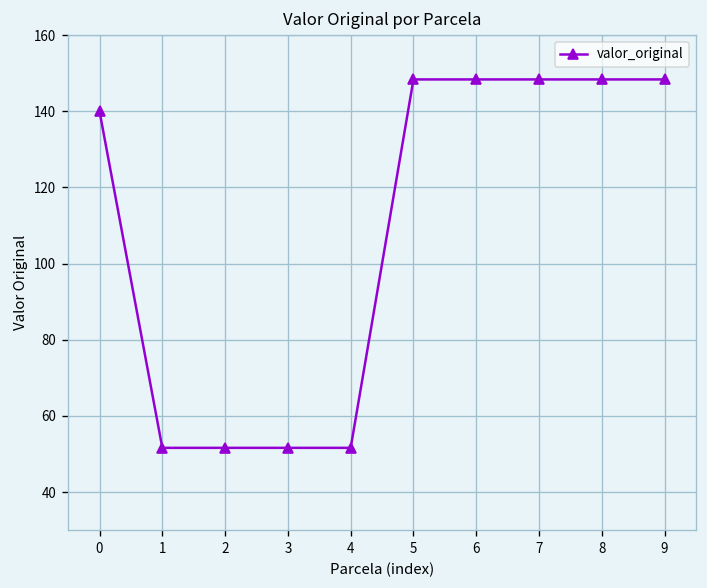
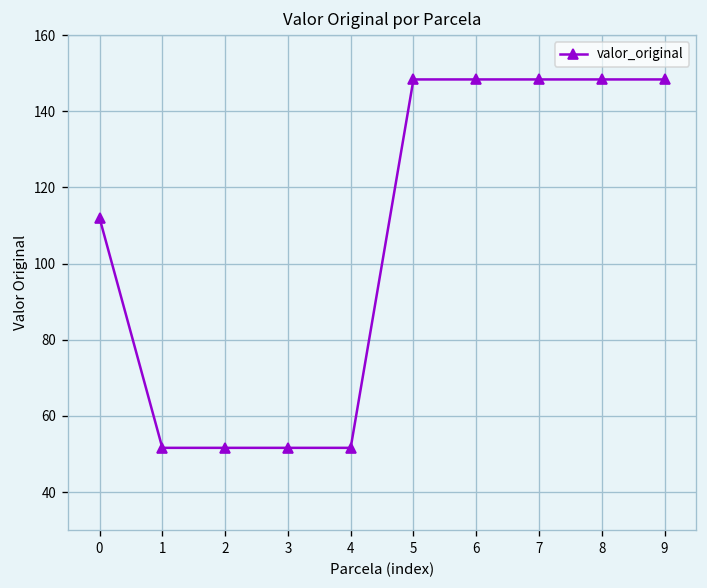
0: 140 -> 112
